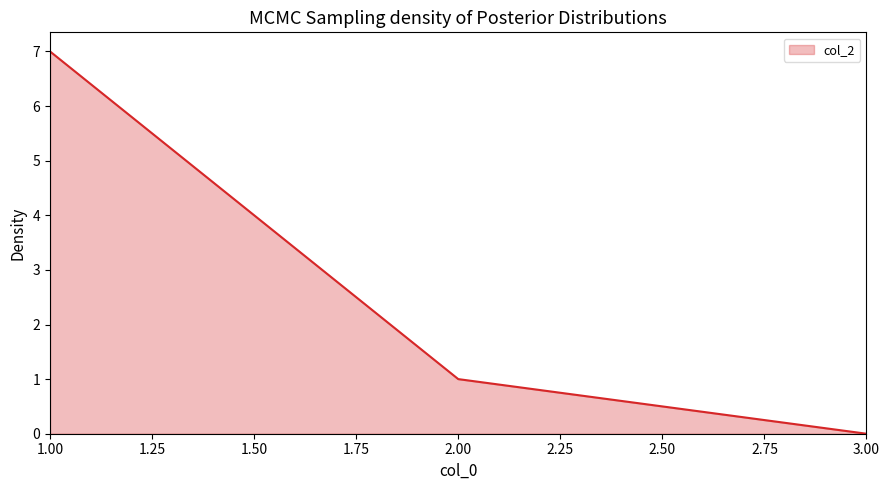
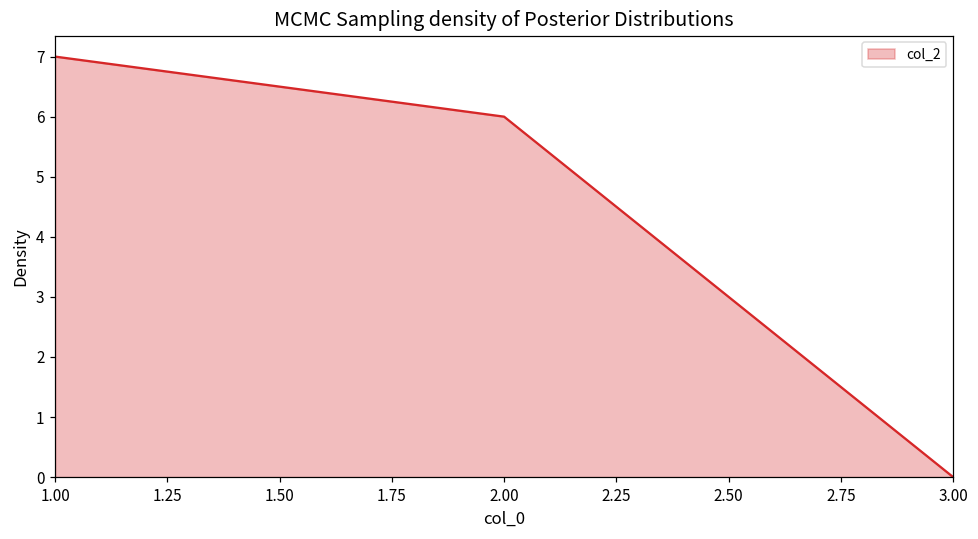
2.00: 1 -> 6
